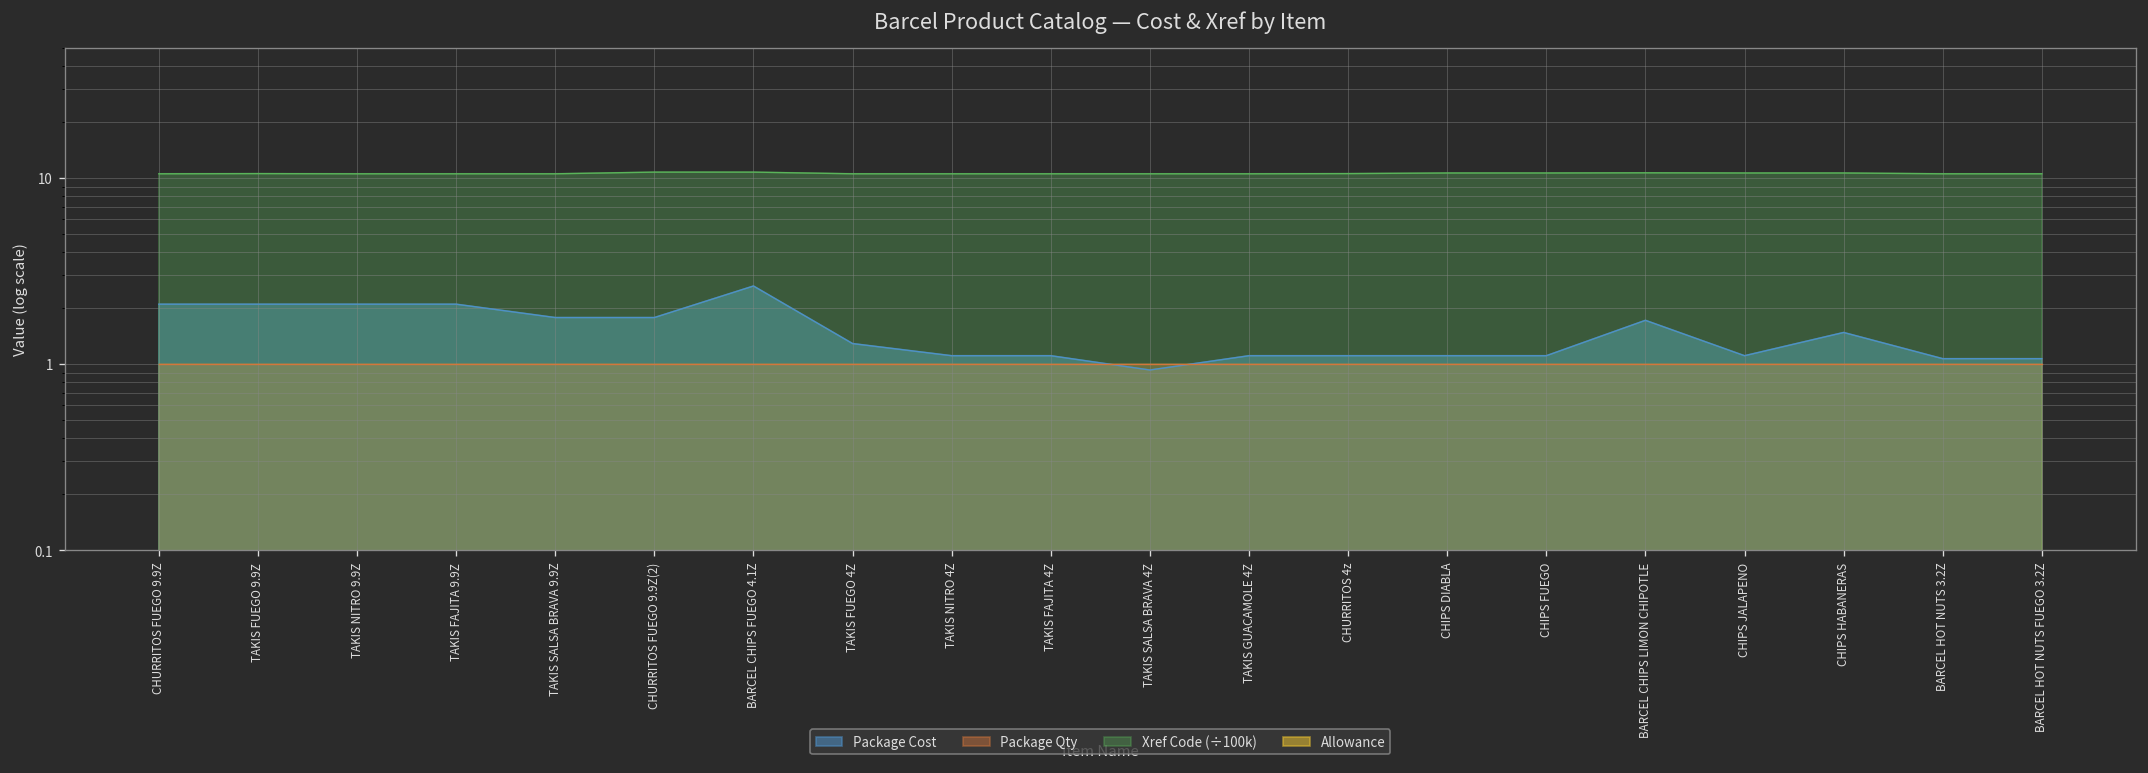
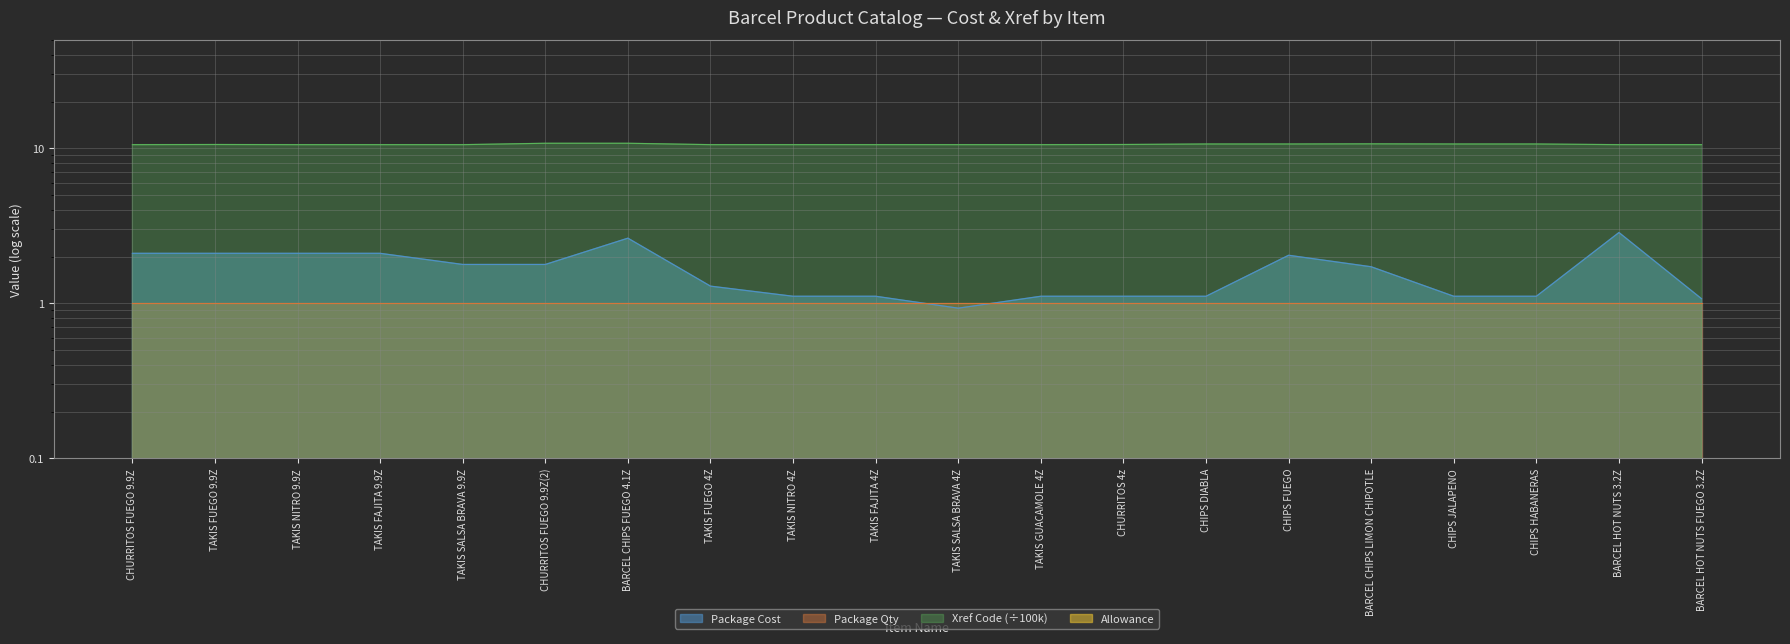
Package Cost, CHIPS FUEGO: 1.1 -> 2.0
Package Cost, CHIPS HABANERAS: 1.5 -> 1.1
Package Cost, BARCEL HOT NUTS 3.2Z: 1.1 -> 2.9
